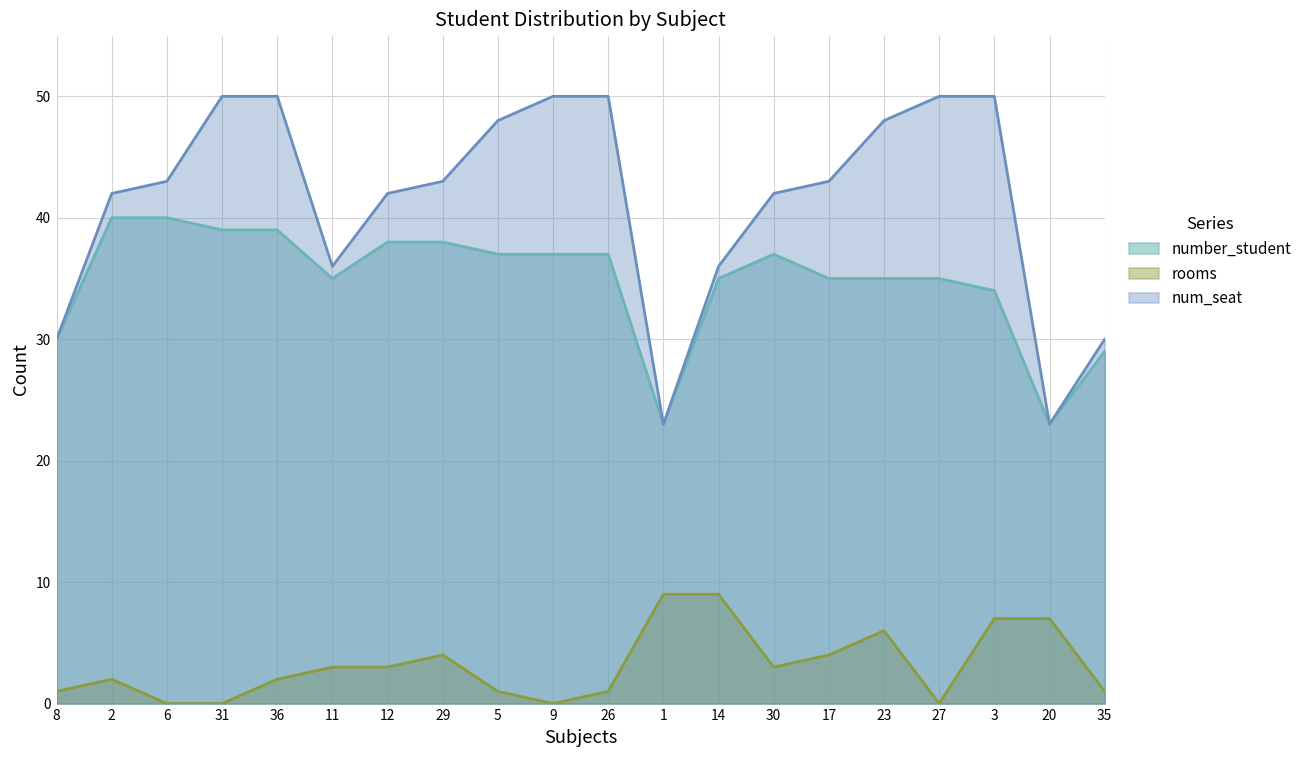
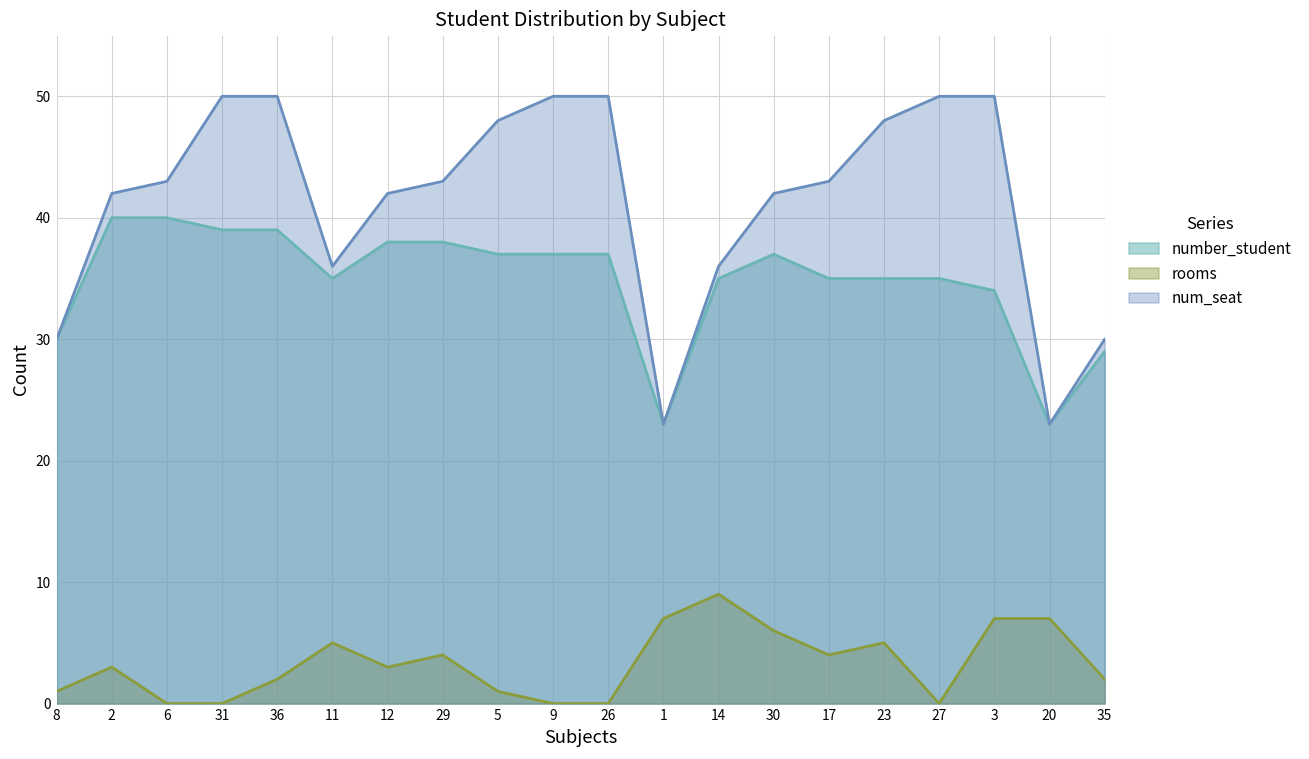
rooms, 2: 2 -> 3
rooms, 11: 3 -> 5
rooms, 26: 1 -> 0
rooms, 1: 9 -> 7
rooms, 30: 3 -> 6
rooms, 23: 6 -> 5
rooms, 35: 1 -> 2
